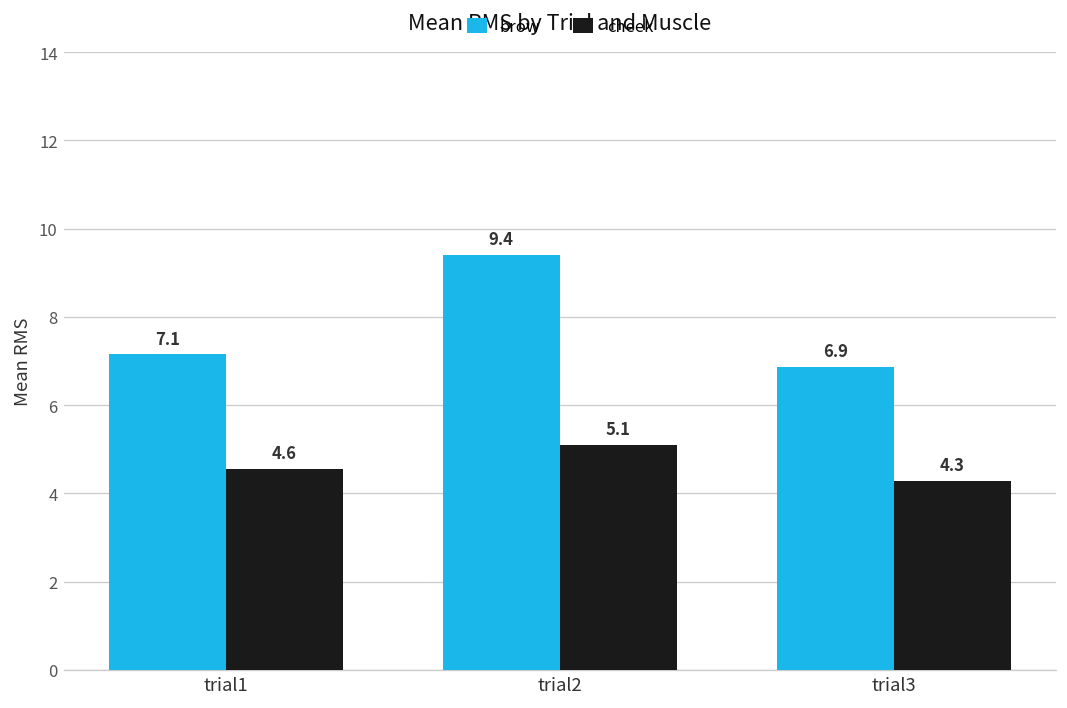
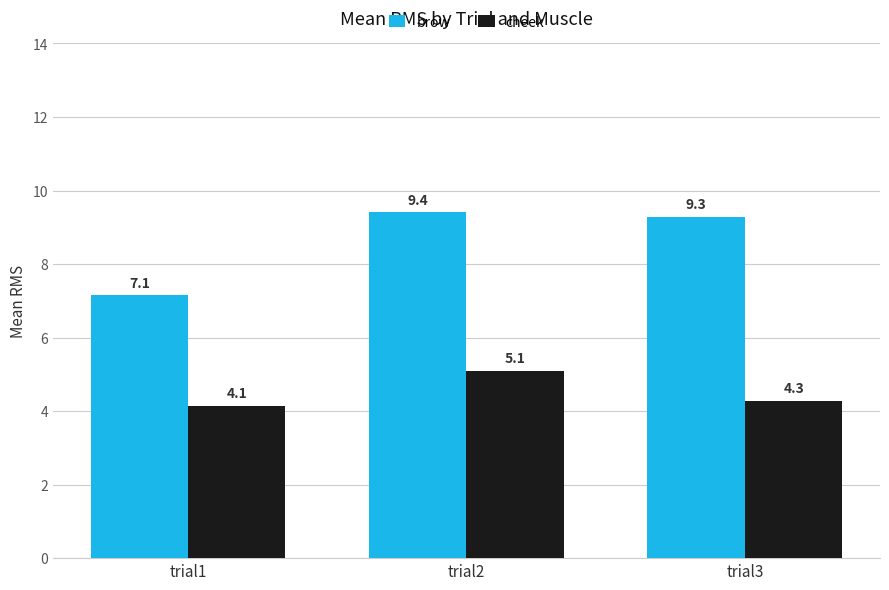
cheek, trial1: 4.6 -> 4.1
brow, trial3: 6.9 -> 9.3
